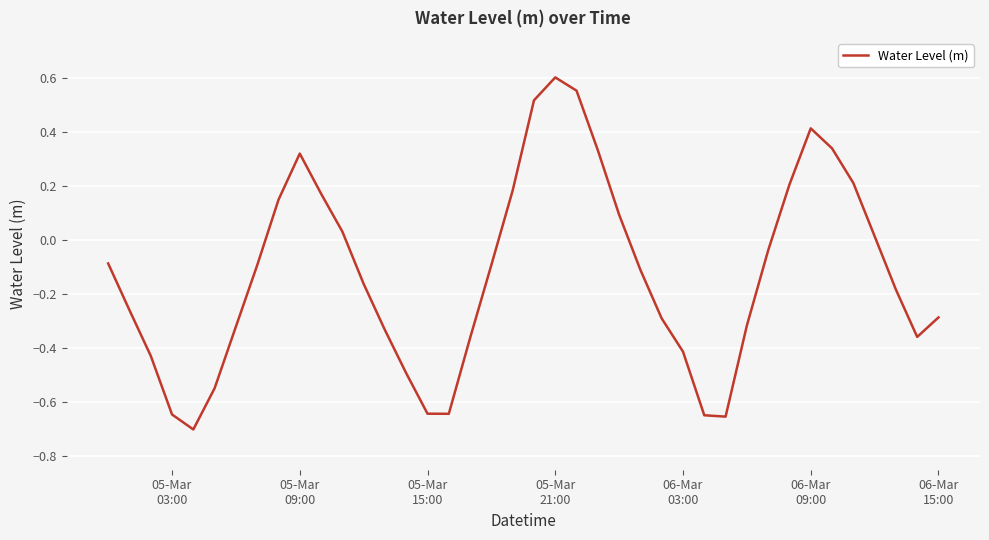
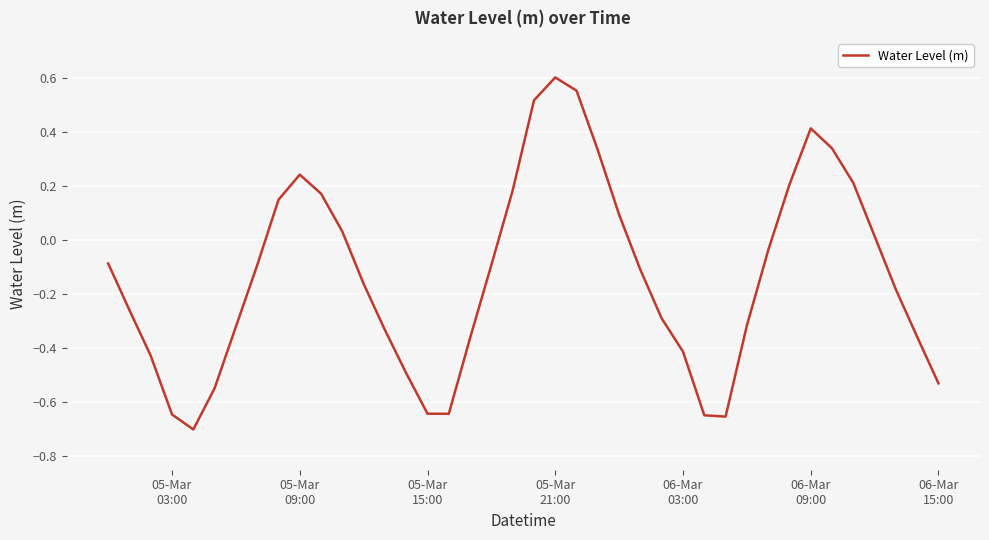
05-Mar 09:00: 0.32 -> 0.24
06-Mar 15:00: -0.29 -> -0.53
